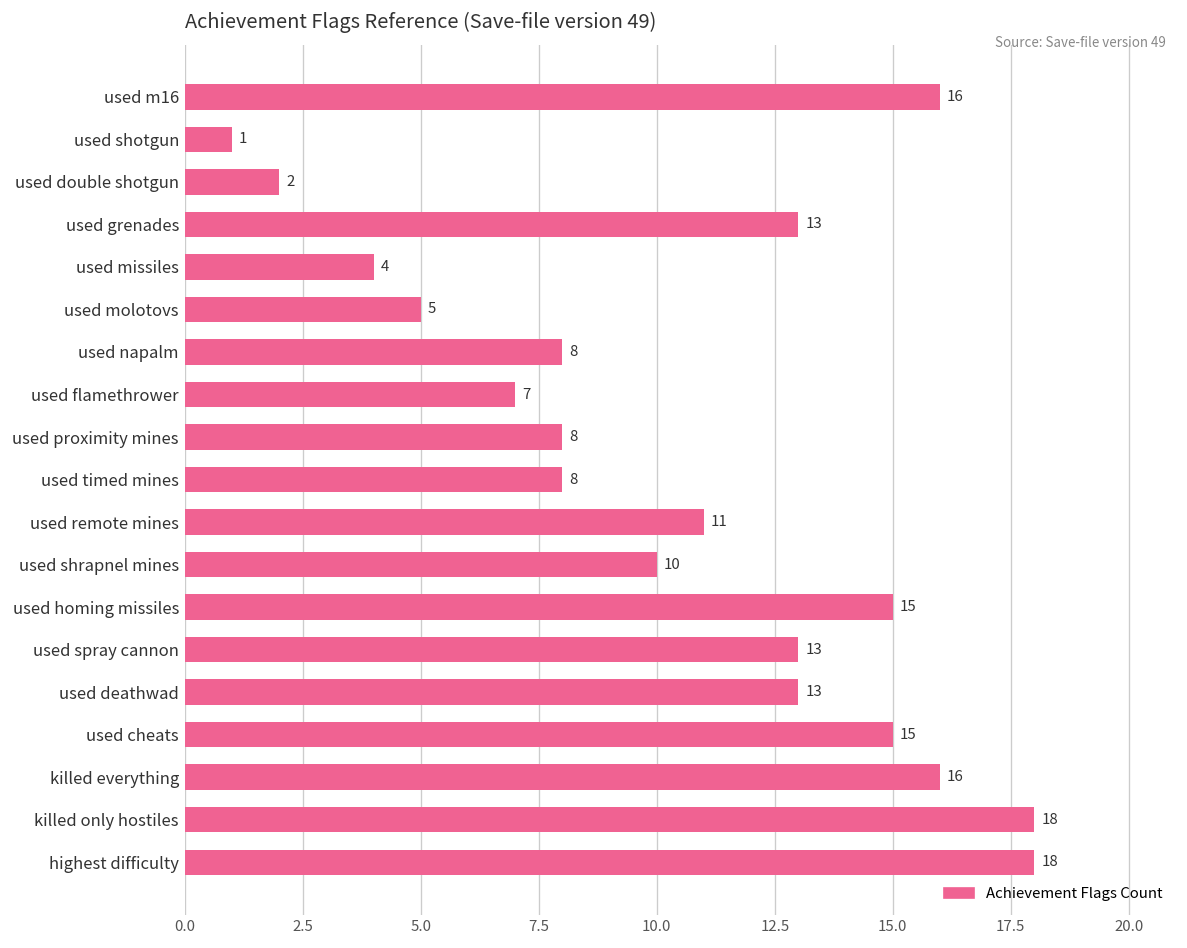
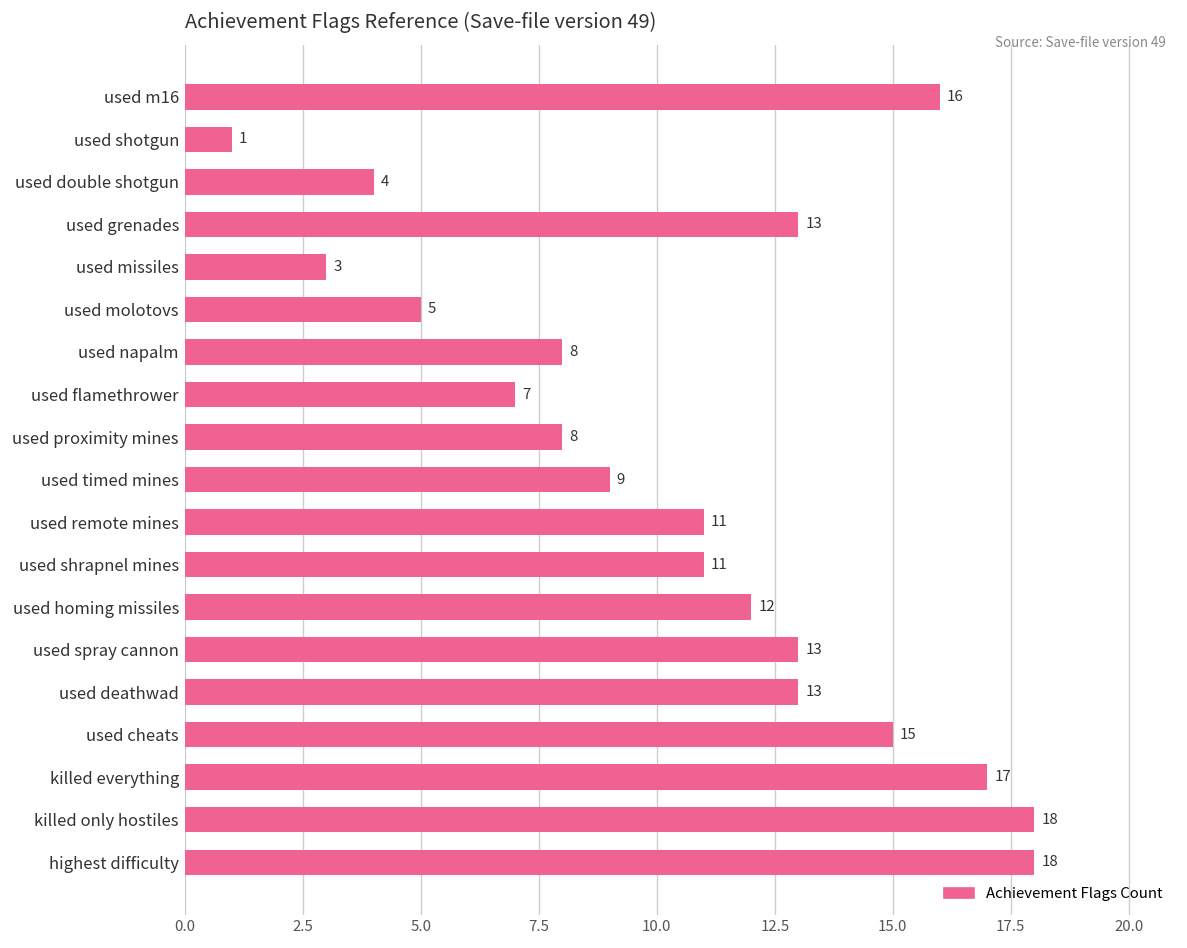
used double shotgun: 2 -> 4
used missiles: 4 -> 3
used timed mines: 8 -> 9
used shrapnel mines: 10 -> 11
used homing missiles: 15 -> 12
killed everything: 16 -> 17
